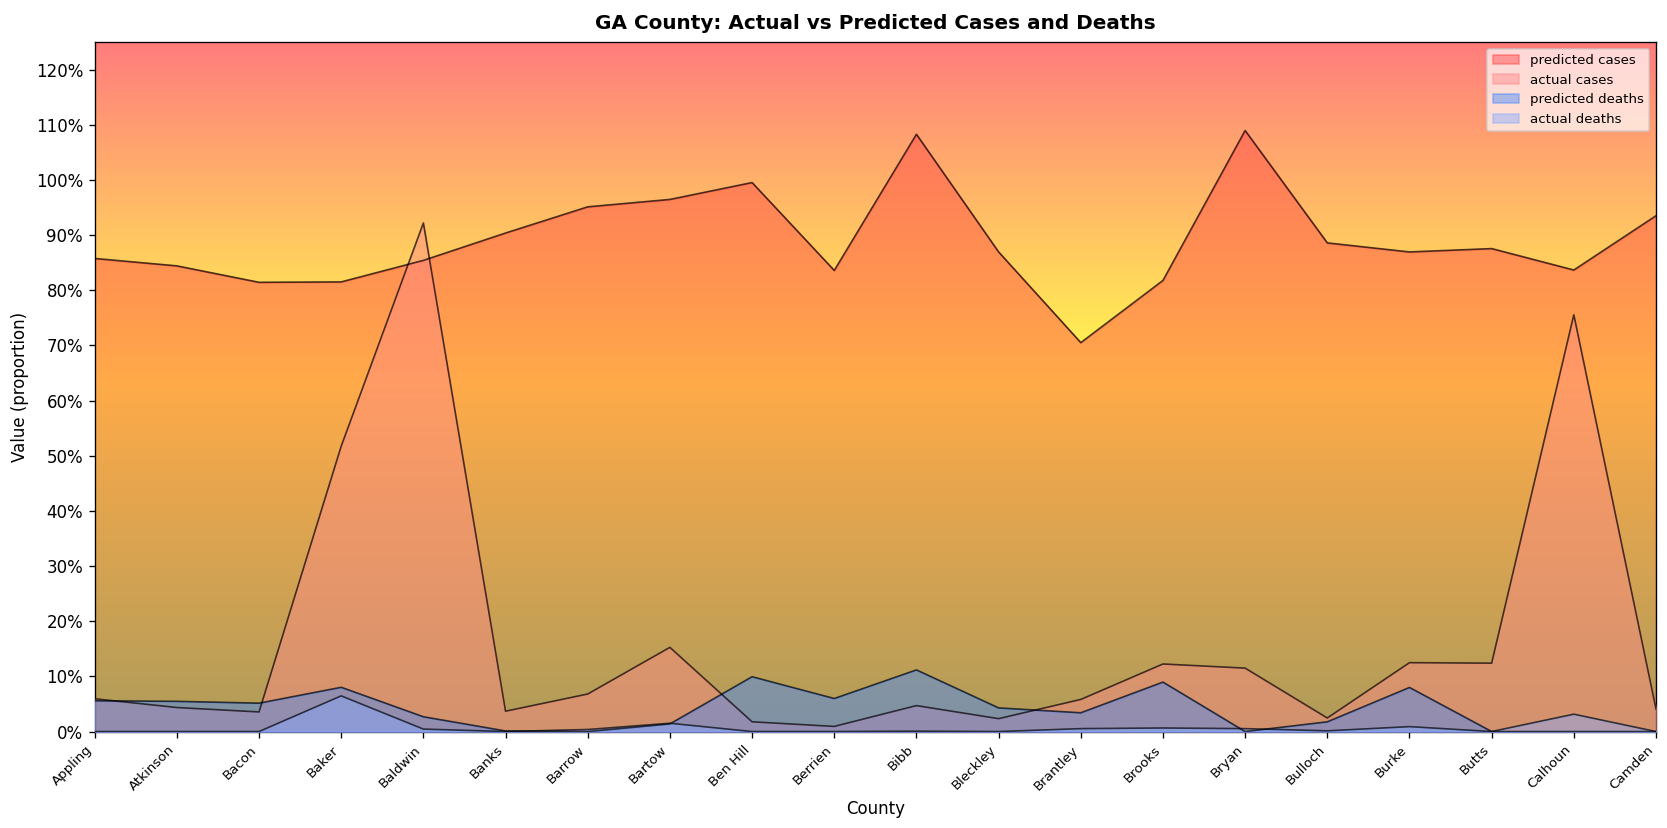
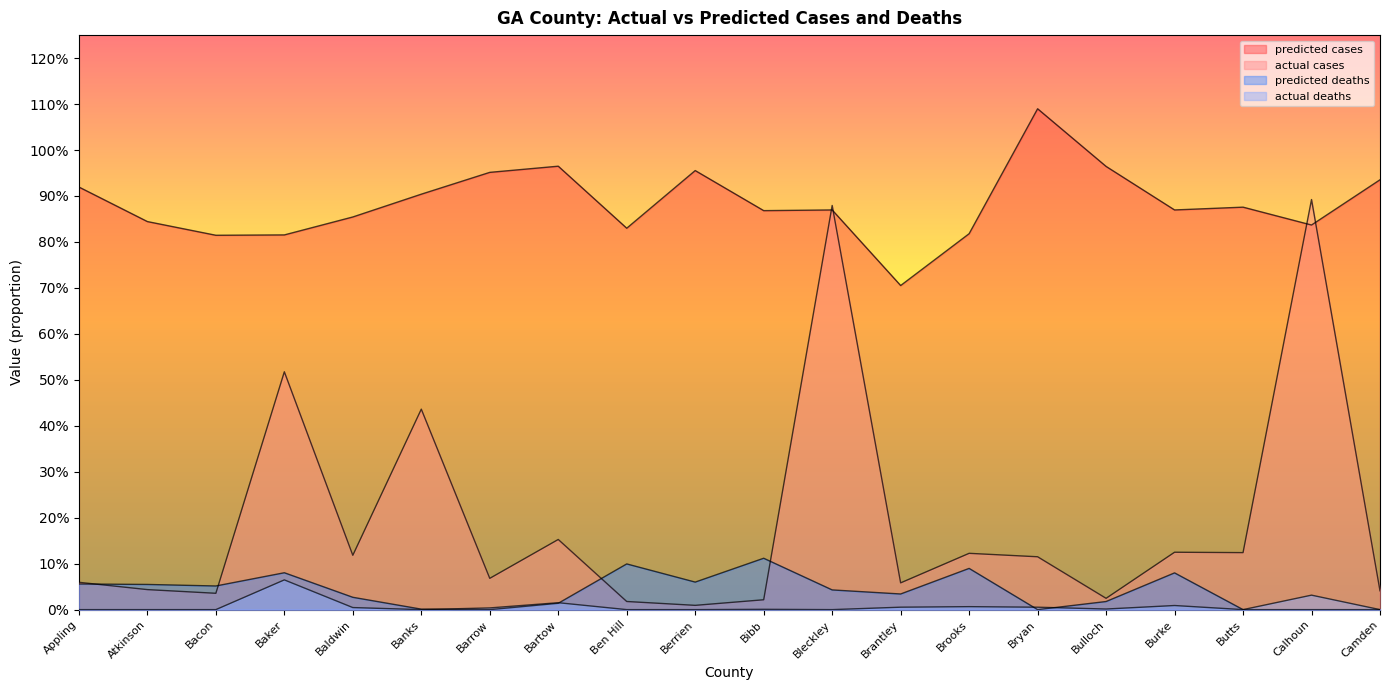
predicted cases, Appling: 86% -> 92%
actual cases, Baldwin: 92% -> 12%
actual cases, Banks: 4% -> 44%
predicted cases, Ben Hill: 100% -> 83%
predicted cases, Berrien: 84% -> 96%
predicted cases, Bibb: 108% -> 87%
actual cases, Bibb: 5% -> 2%
actual cases, Bleckley: 2% -> 88%
predicted cases, Bulloch: 89% -> 96%
actual cases, Calhoun: 76% -> 89%
